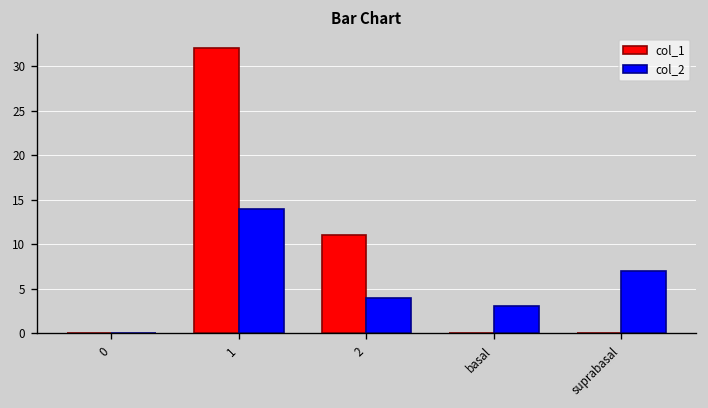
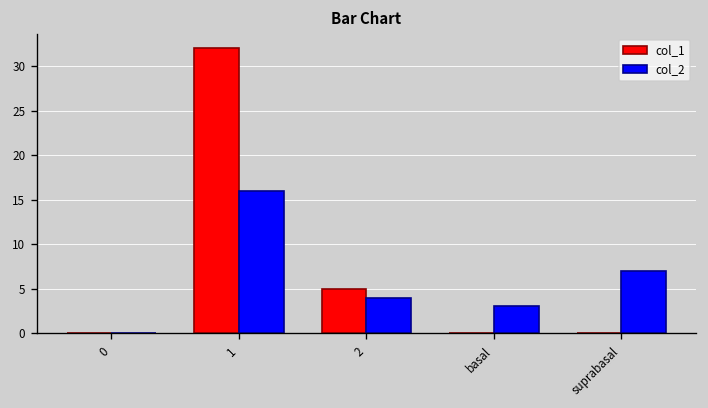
col_2, 1: 14 -> 16
col_1, 2: 11 -> 5
